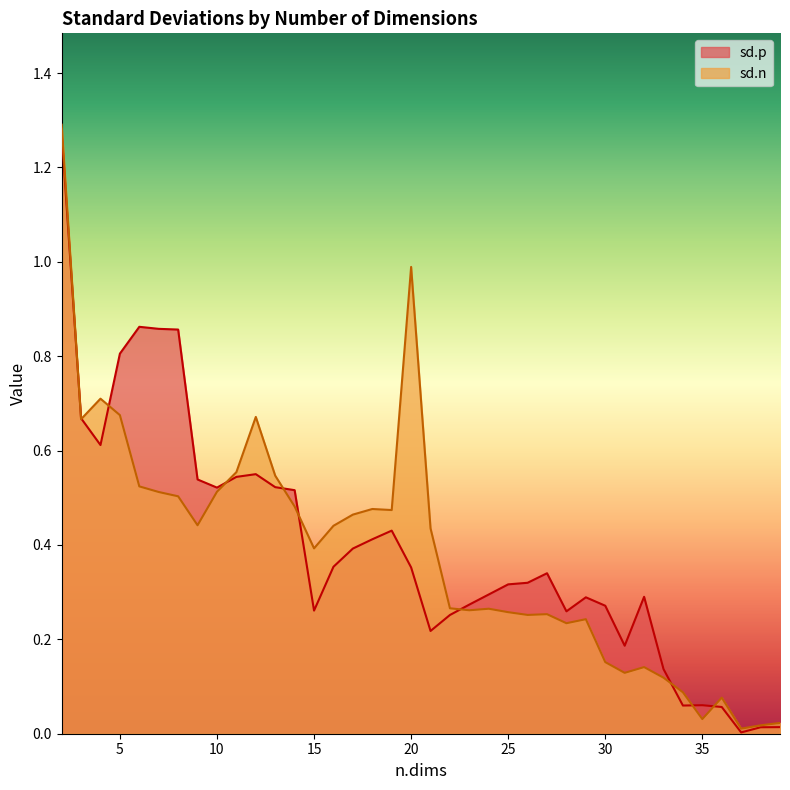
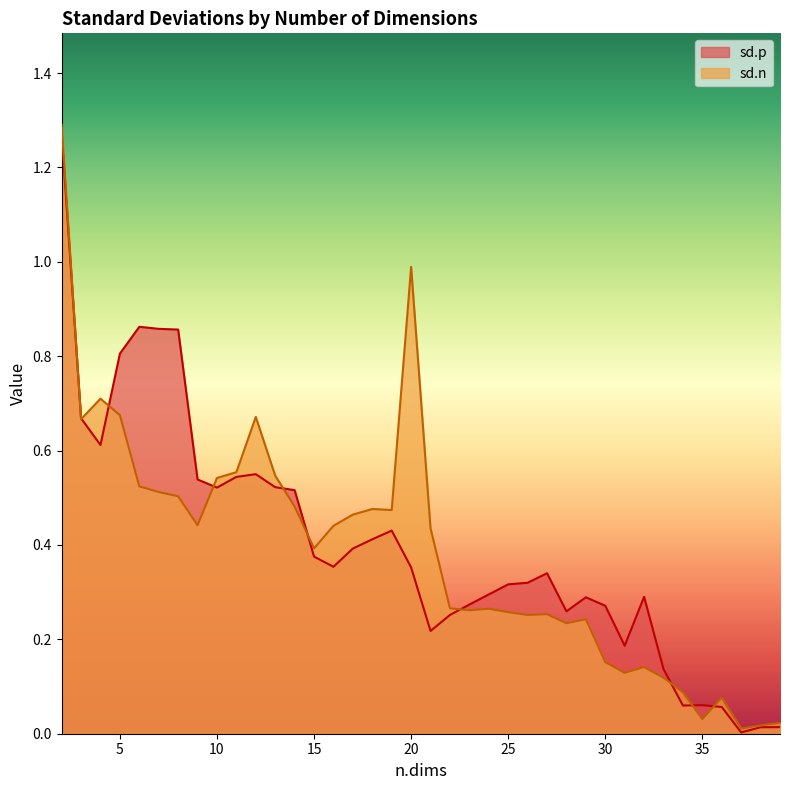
sd.n, 10: 0.51 -> 0.54
sd.p, 15: 0.26 -> 0.38
